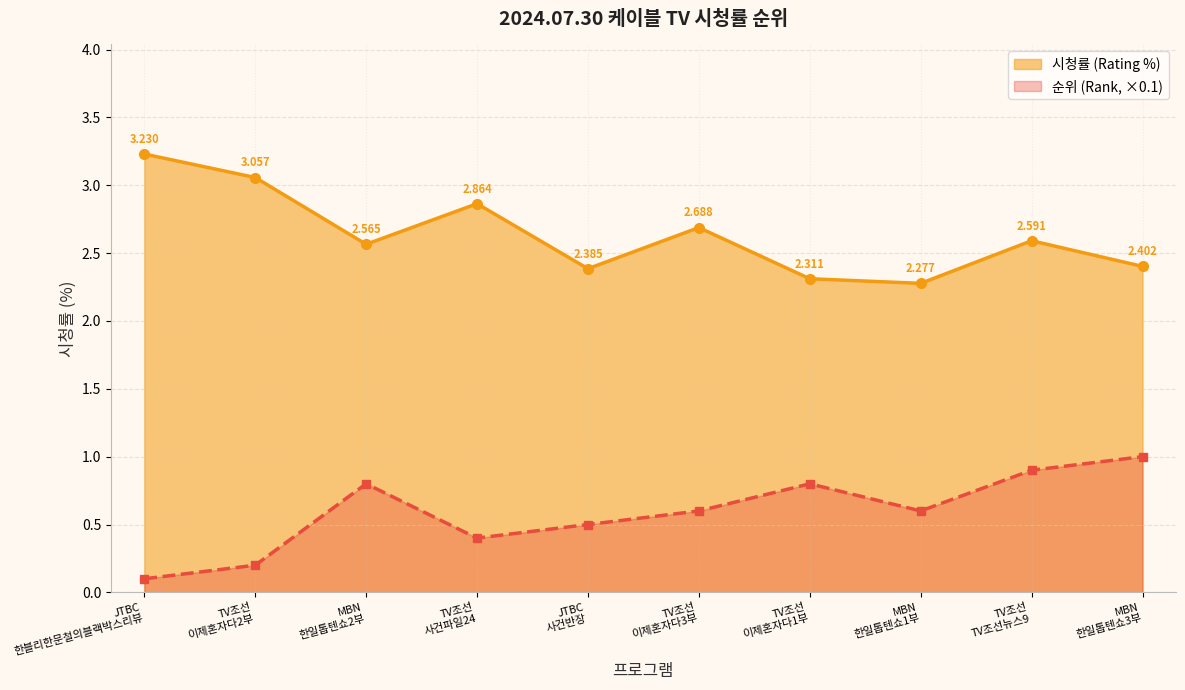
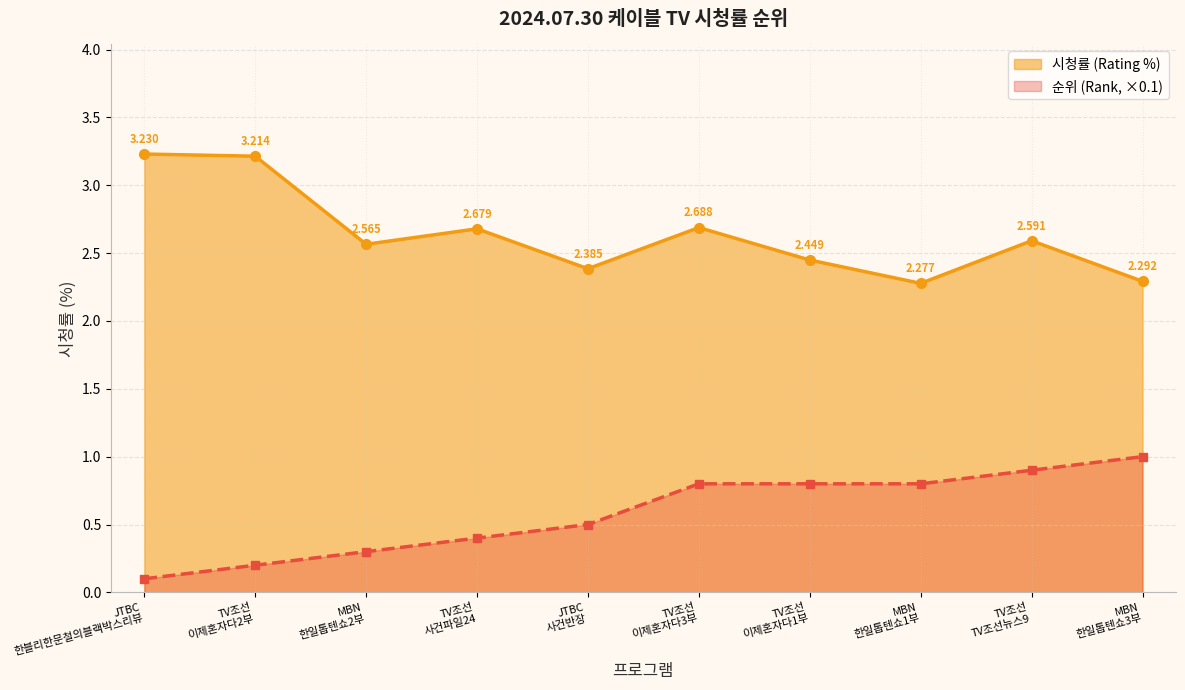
시청률 (Rating %), TV조선 이제혼자다2부: 3.057 -> 3.214
순위 (Rank, ×0.1), MBN 한일톱텐쇼2부: 0.80 -> 0.30
시청률 (Rating %), TV조선 사건파일24: 2.864 -> 2.679
순위 (Rank, ×0.1), TV조선 이제혼자다3부: 0.60 -> 0.80
시청률 (Rating %), TV조선 이제혼자다1부: 2.311 -> 2.449
순위 (Rank, ×0.1), MBN 한일톱텐쇼1부: 0.60 -> 0.80
시청률 (Rating %), MBN 한일톱텐쇼3부: 2.402 -> 2.292
